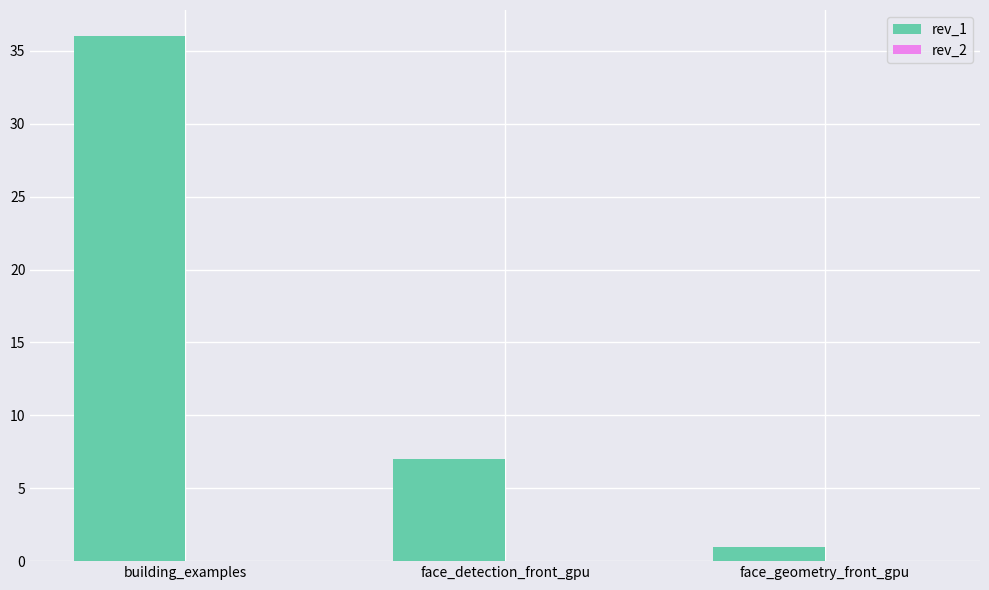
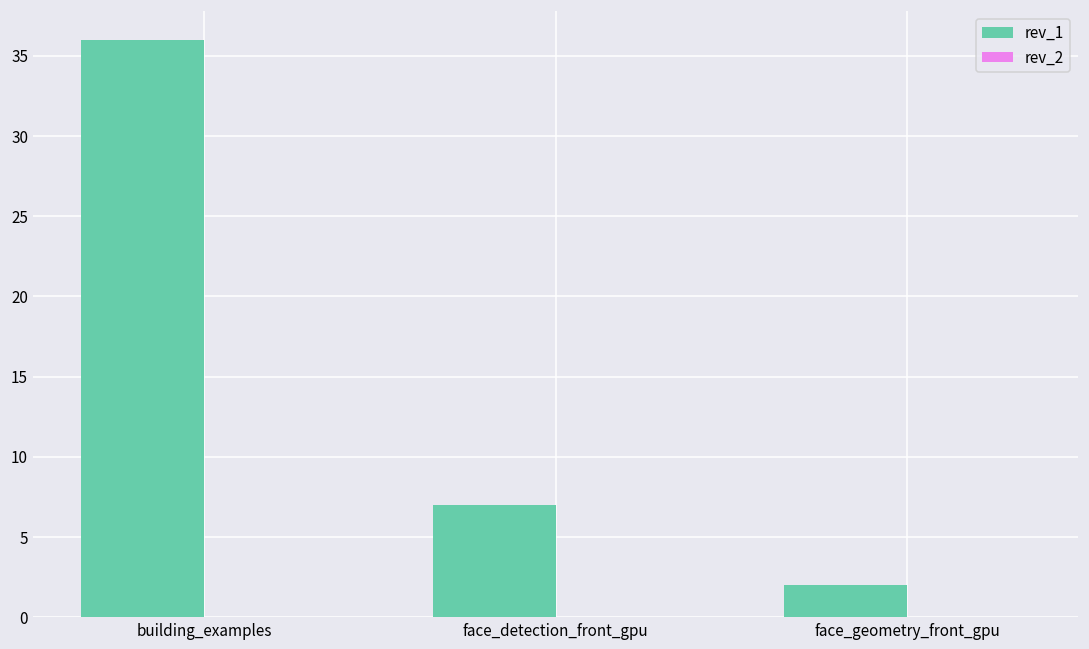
rev_1, face_geometry_front_gpu: 1 -> 2
